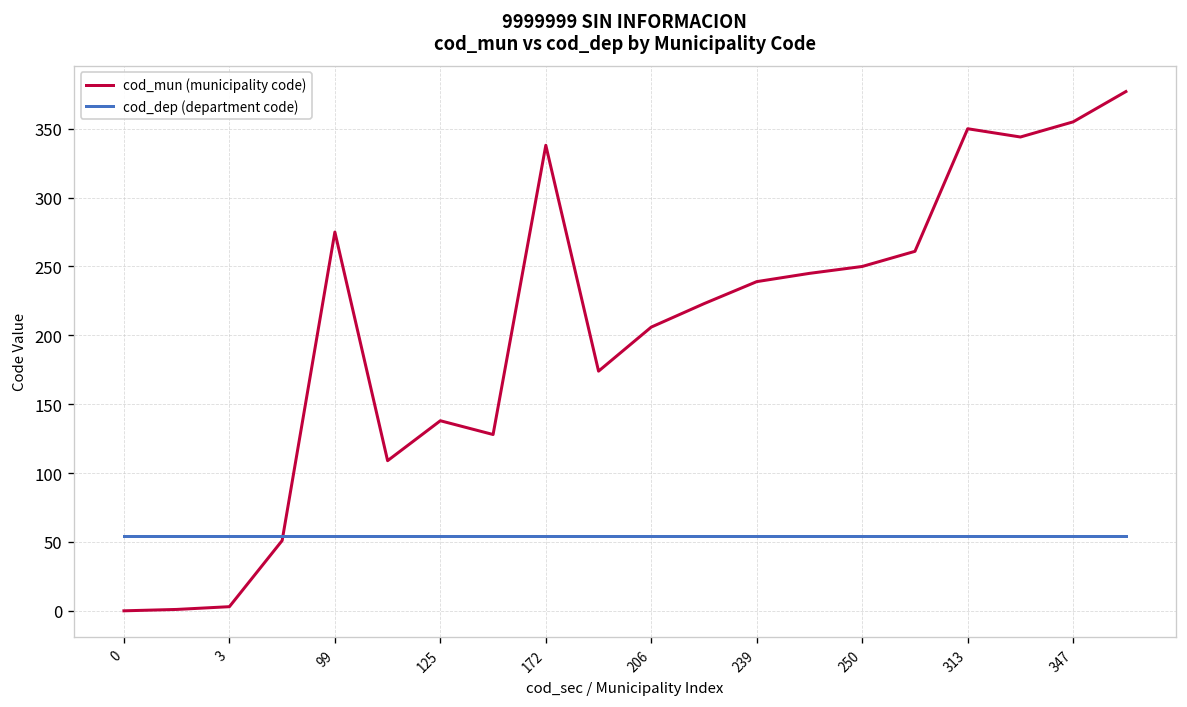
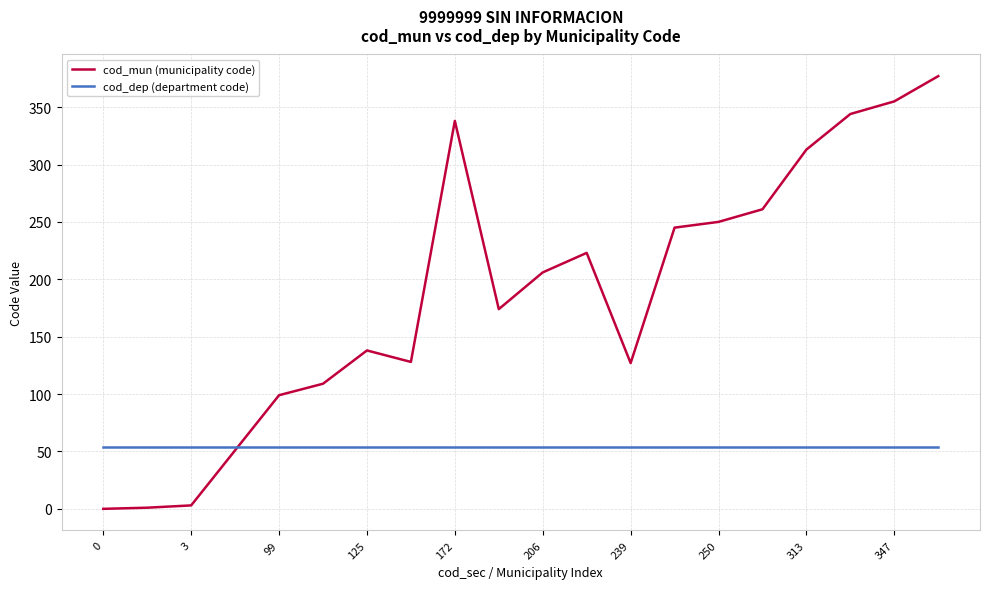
cod_mun (municipality code), 99: 275 -> 99
cod_mun (municipality code), 239: 239 -> 127
cod_mun (municipality code), 313: 350 -> 313
